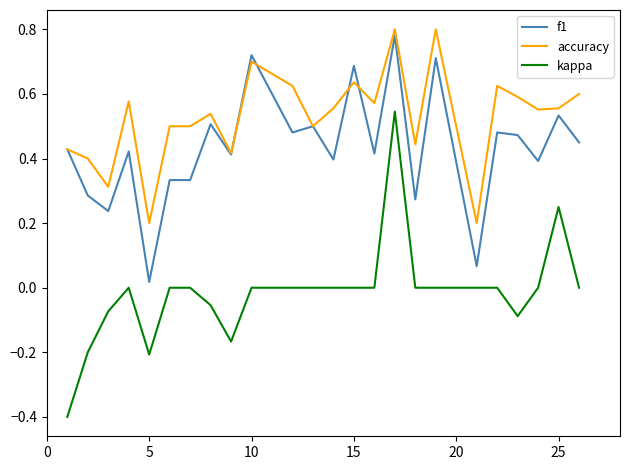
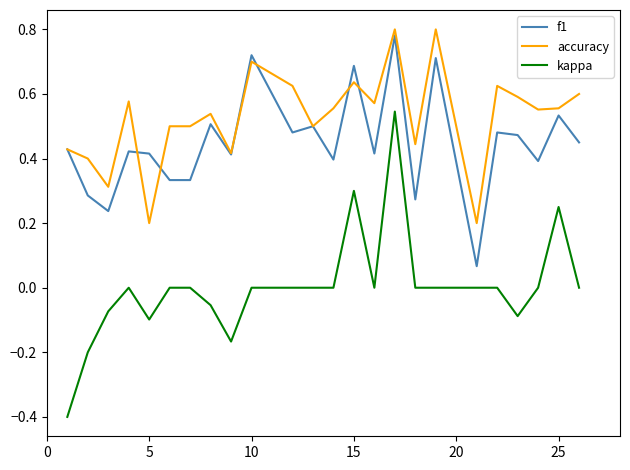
f1, 5: 0.02 -> 0.42
kappa, 5: -0.21 -> -0.10
kappa, 15: 0.0 -> 0.3
